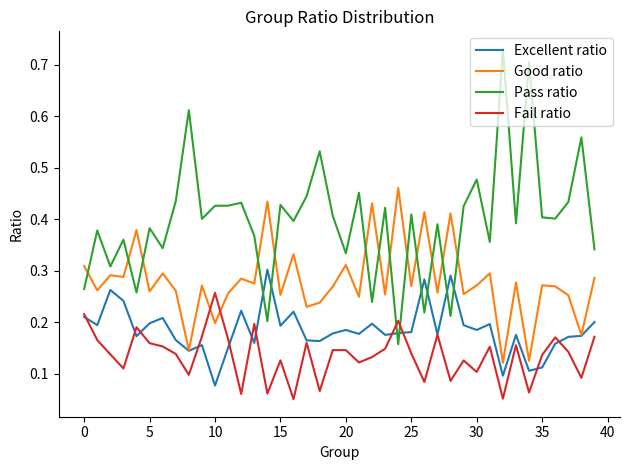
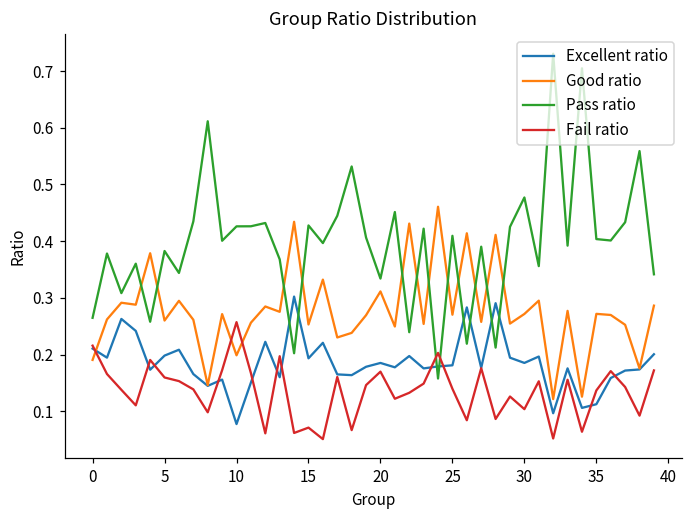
Good ratio, 0: 0.31 -> 0.19
Fail ratio, 15: 0.13 -> 0.07
Fail ratio, 20: 0.15 -> 0.17
